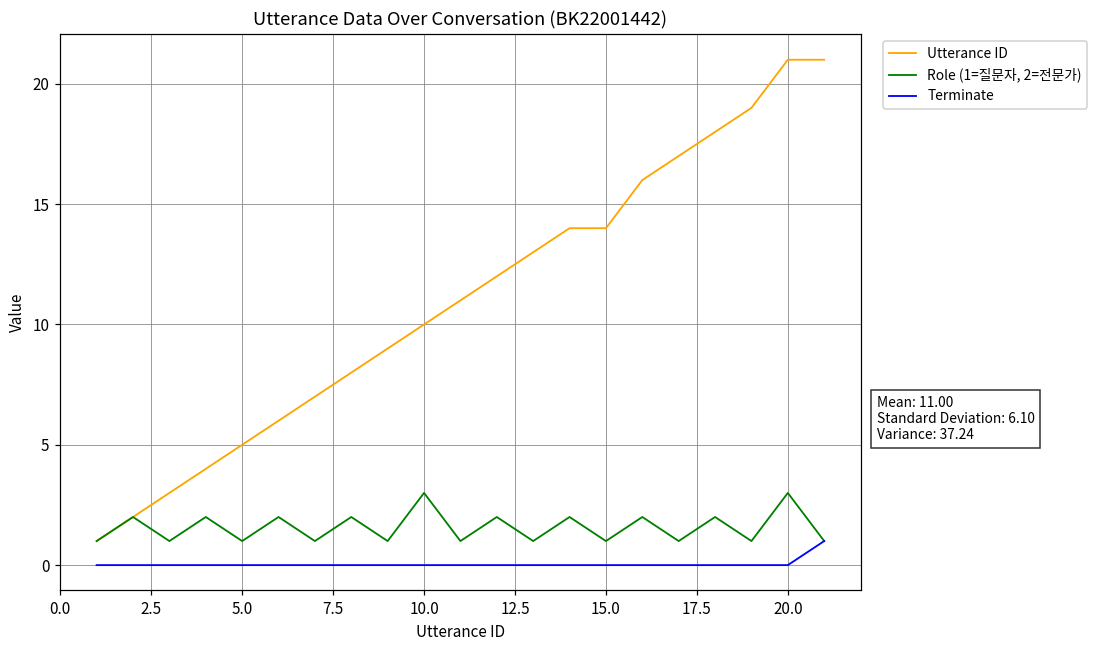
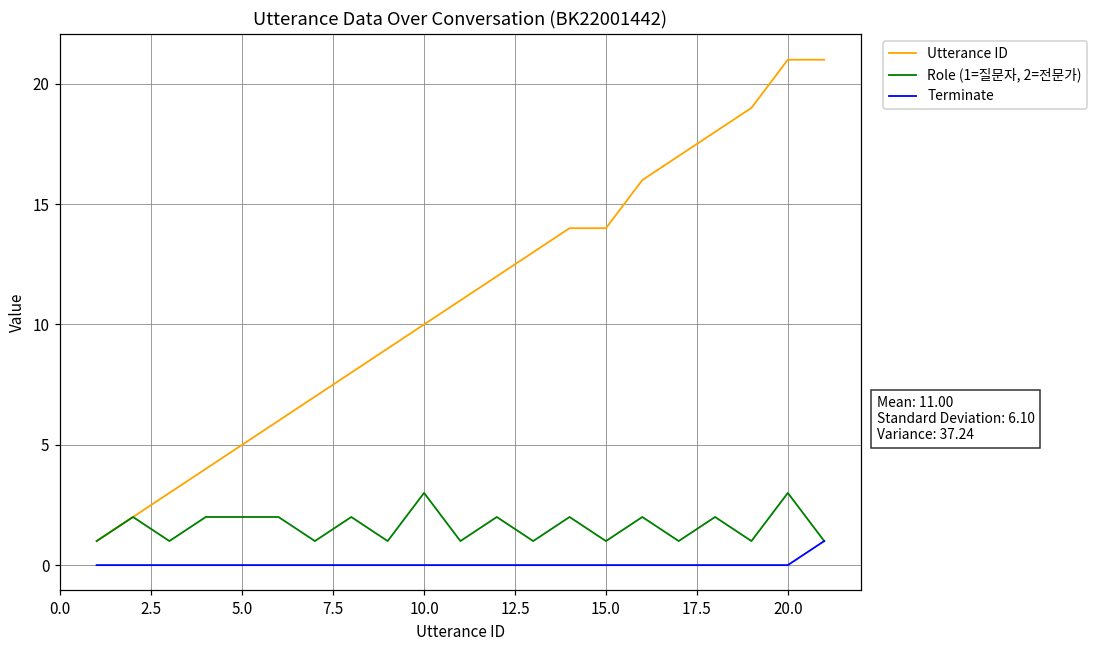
Role (1=질문자, 2=전문가), 5.0: 1 -> 2
